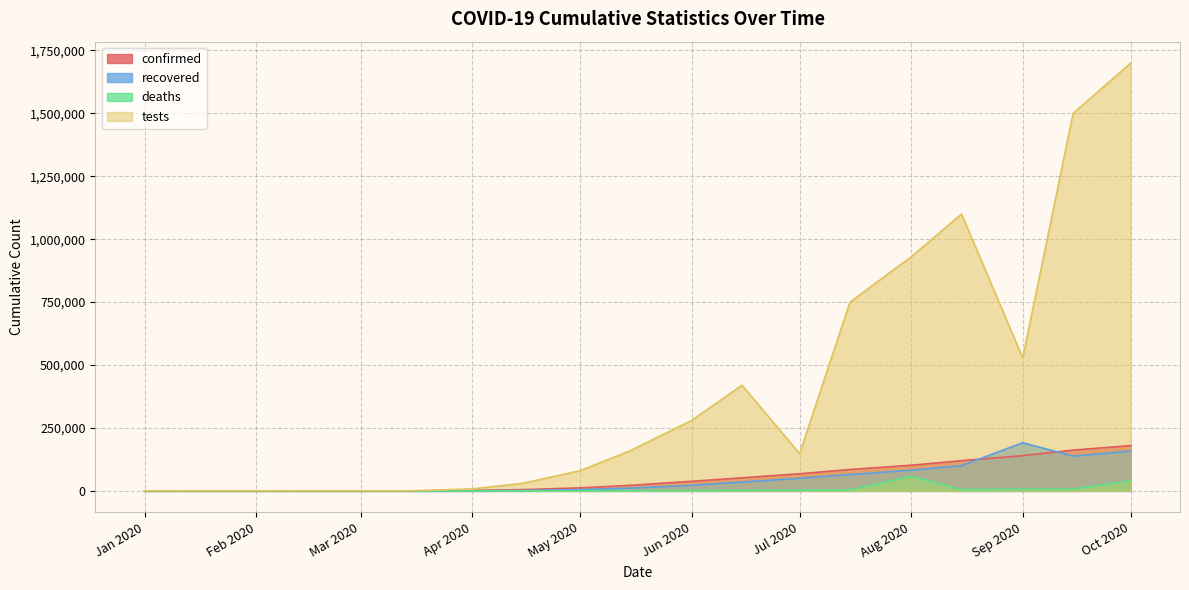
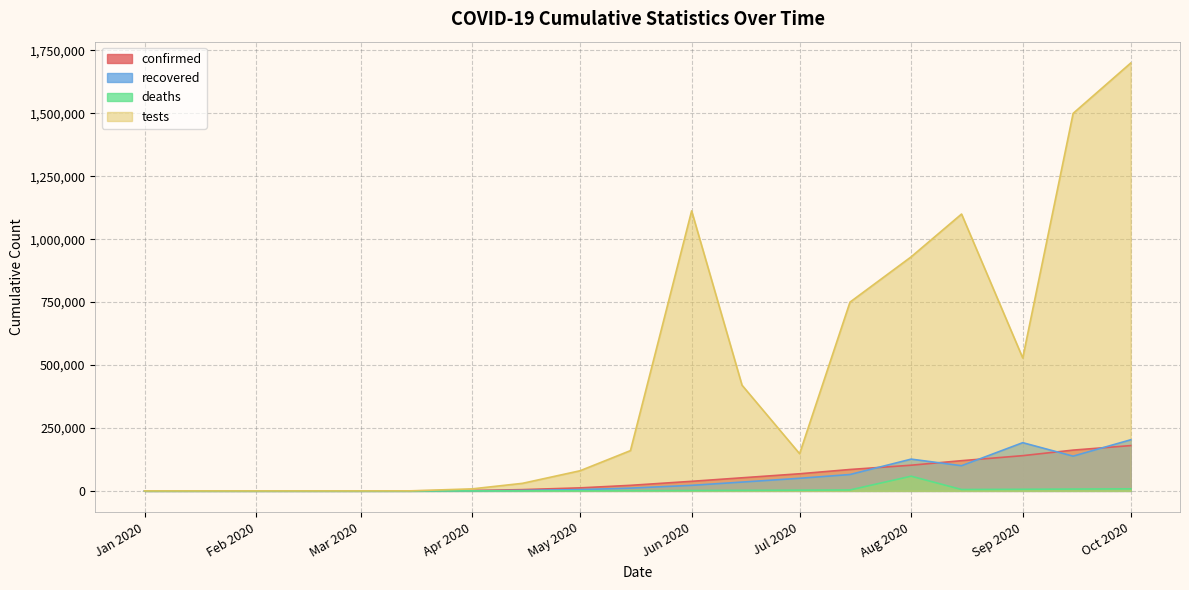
tests, Jun 2020: 280,000 -> 1,110,000
recovered, Aug 2020: 80,000 -> 130,000
recovered, Oct 2020: 160,000 -> 200,000
deaths, Oct 2020: 40,000 -> 10,000
